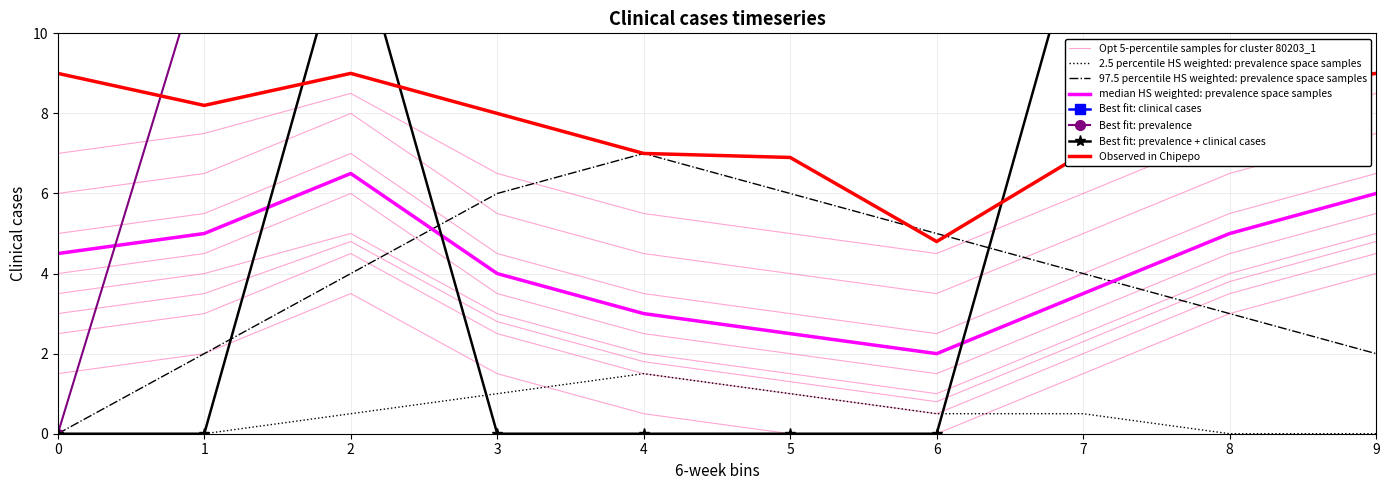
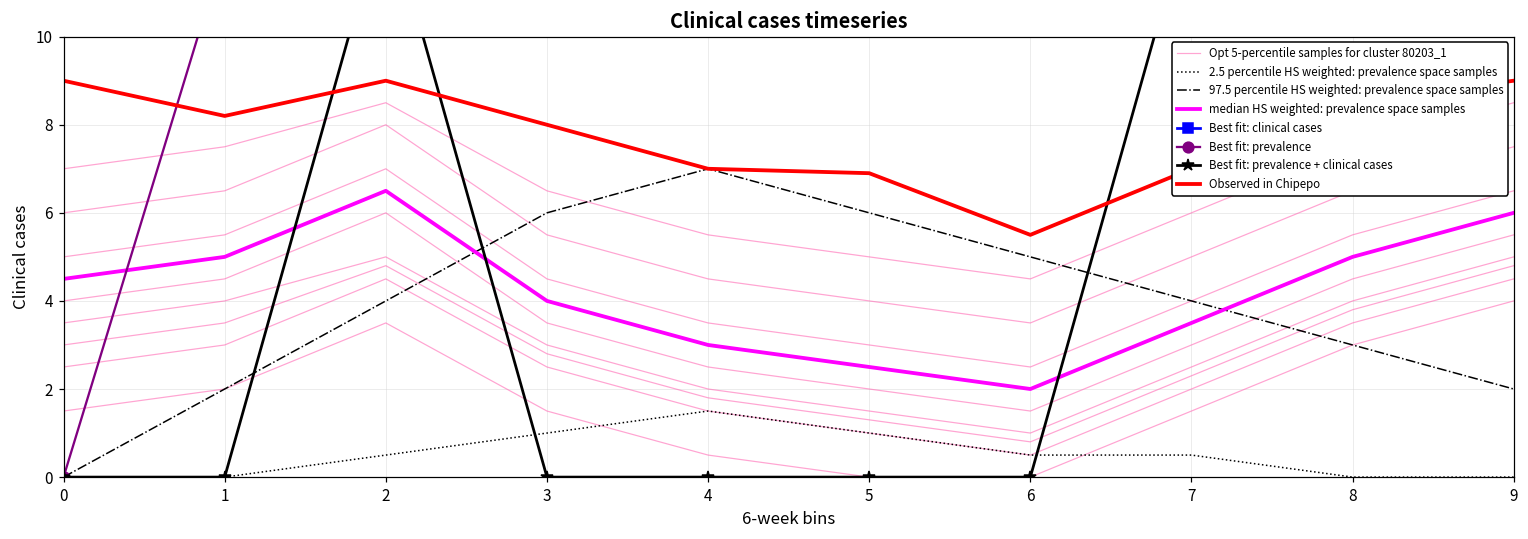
Observed in Chipepo, 6: 4.8 -> 5.5
